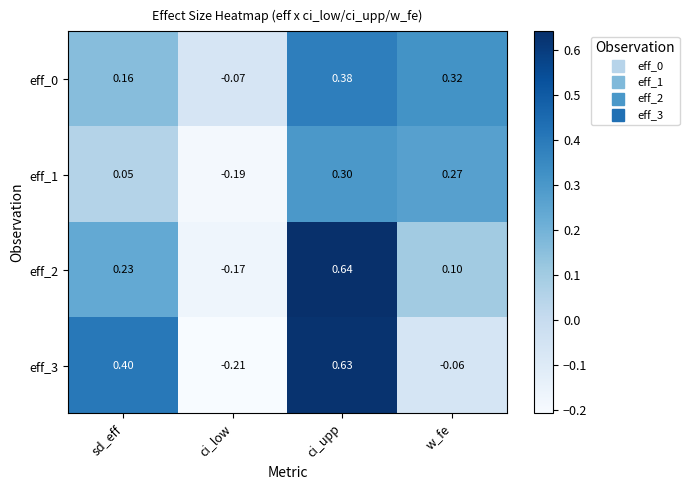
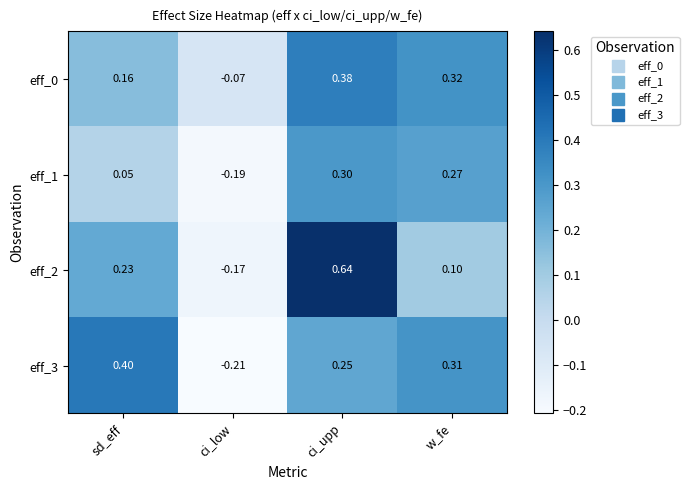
eff_3, ci_upp: 0.63 -> 0.25
eff_3, w_fe: -0.06 -> 0.31
